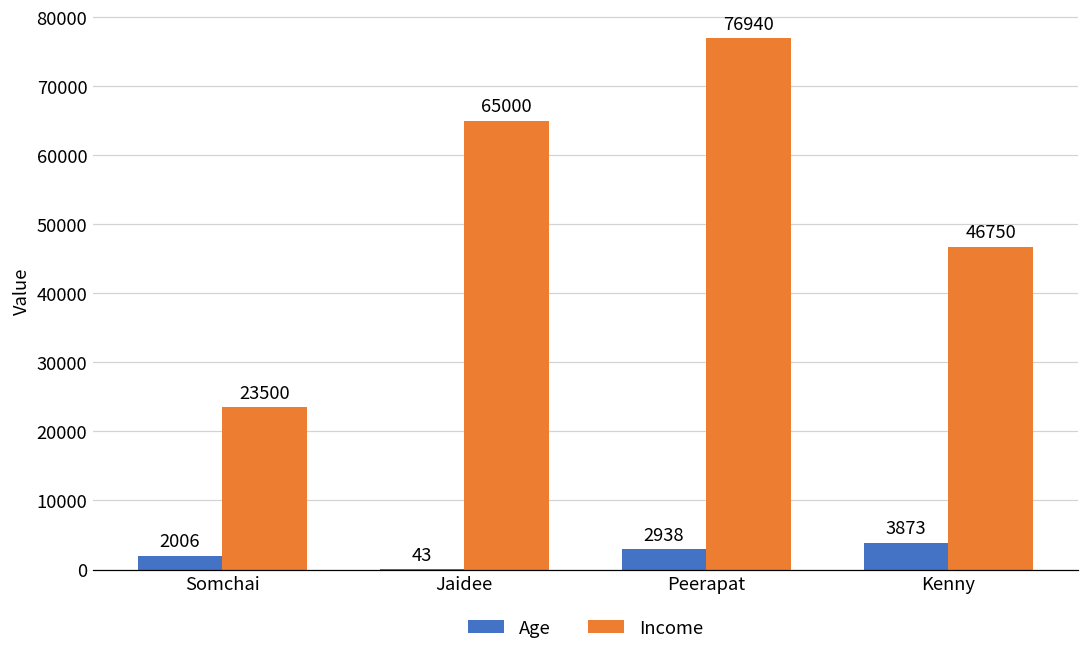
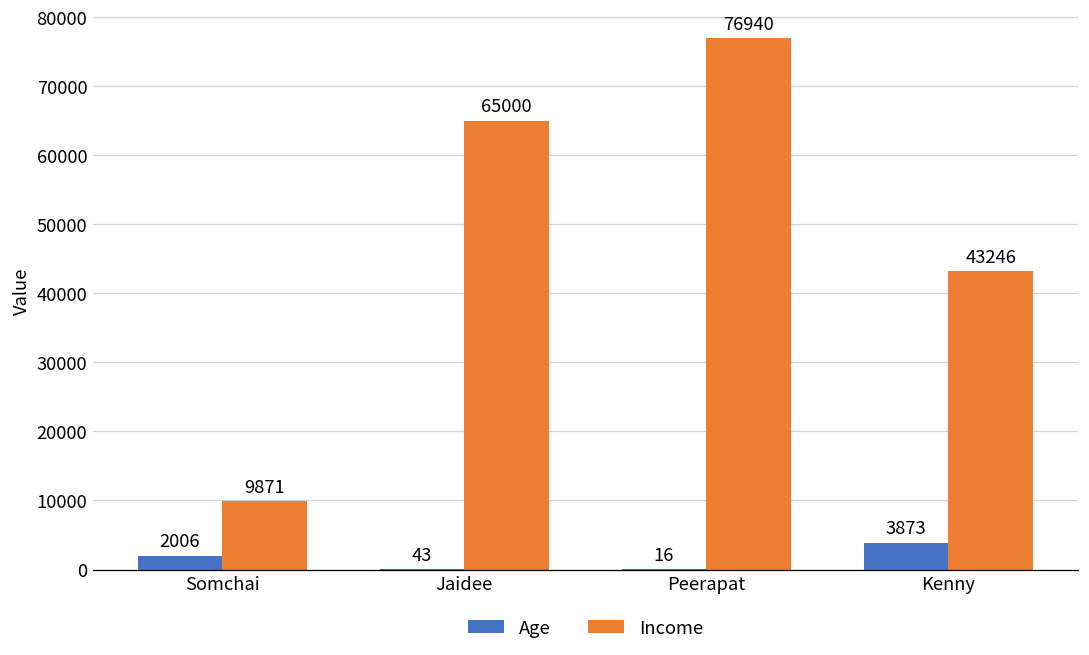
Income, Somchai: 23500 -> 9871
Age, Peerapat: 2938 -> 16
Income, Kenny: 46750 -> 43246
